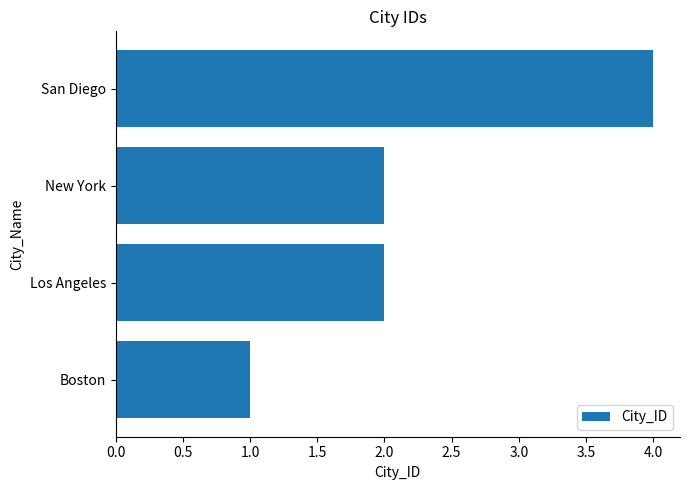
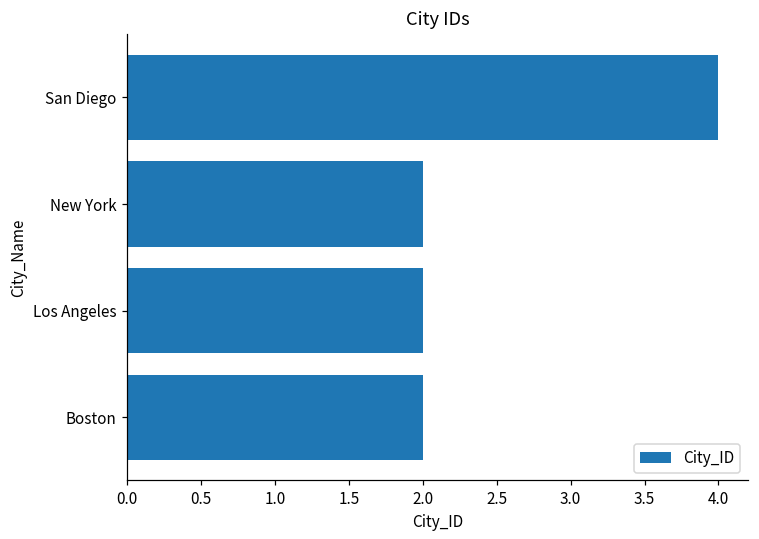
Boston: 1 -> 2
